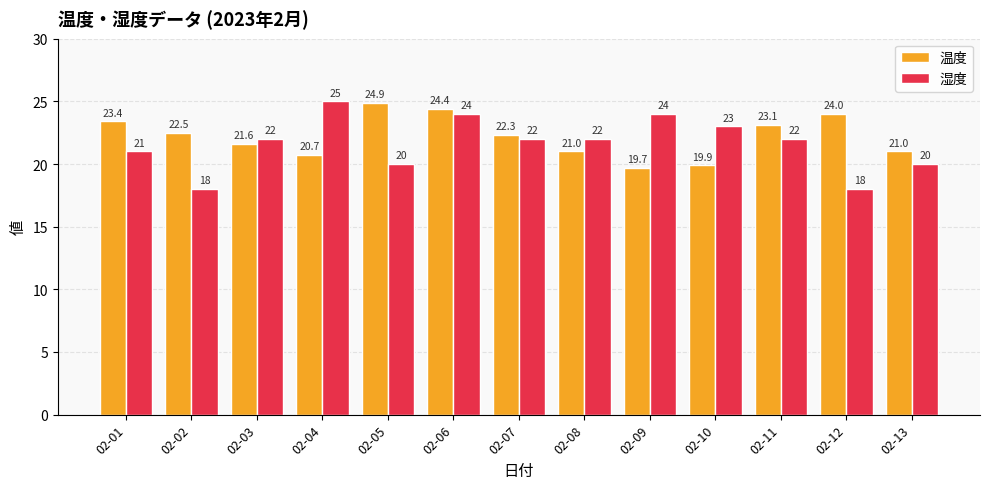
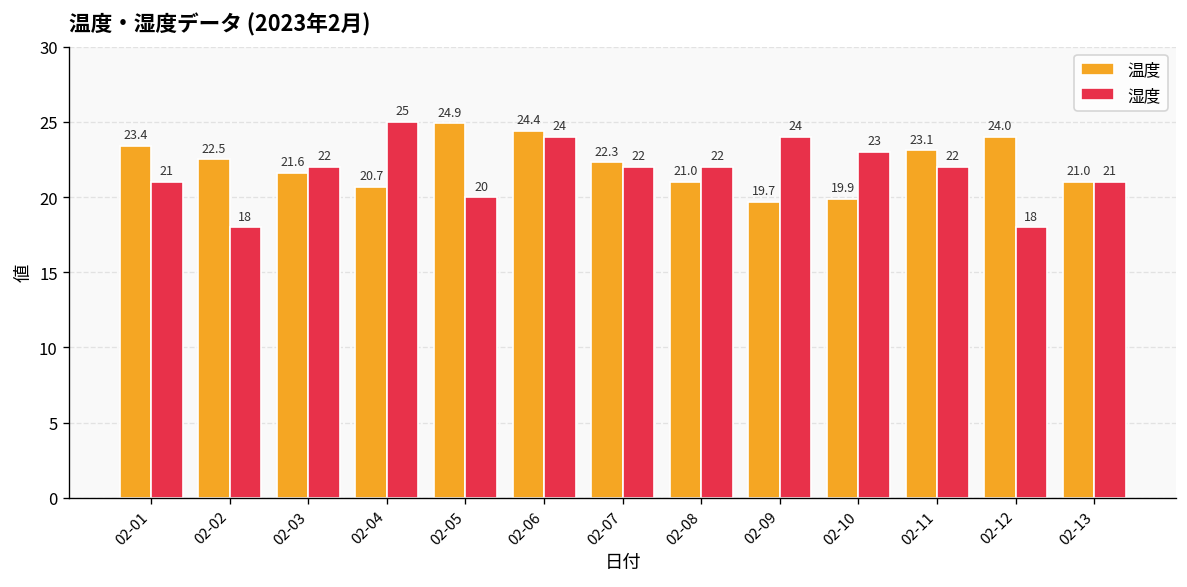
湿度, 02-13: 20 -> 21
